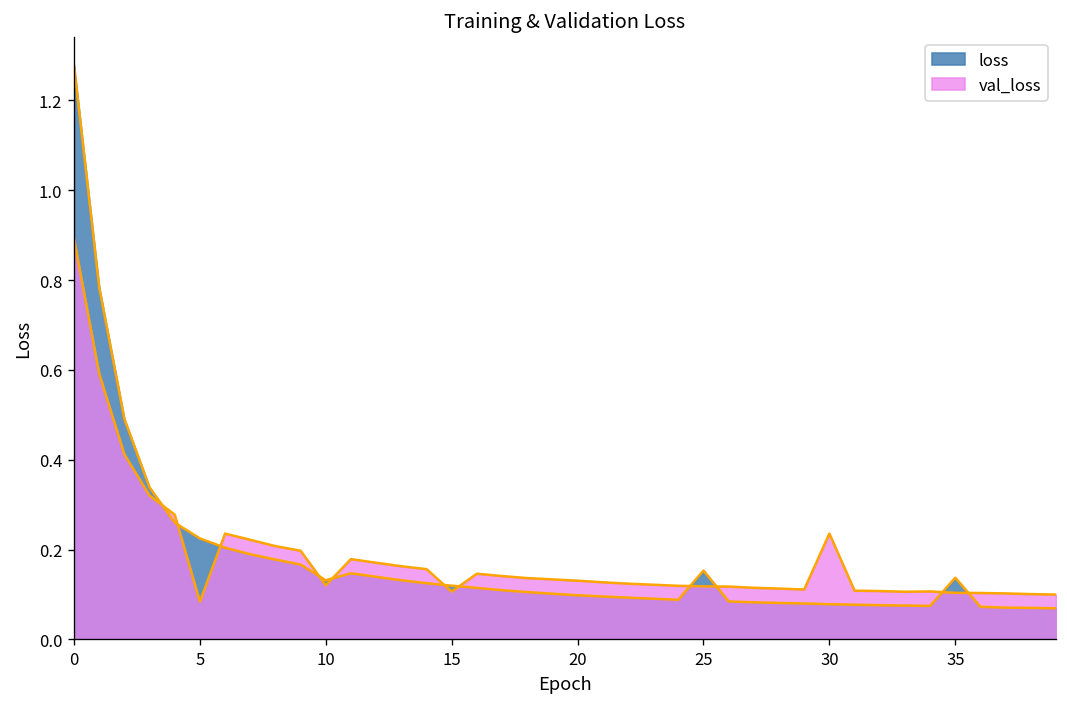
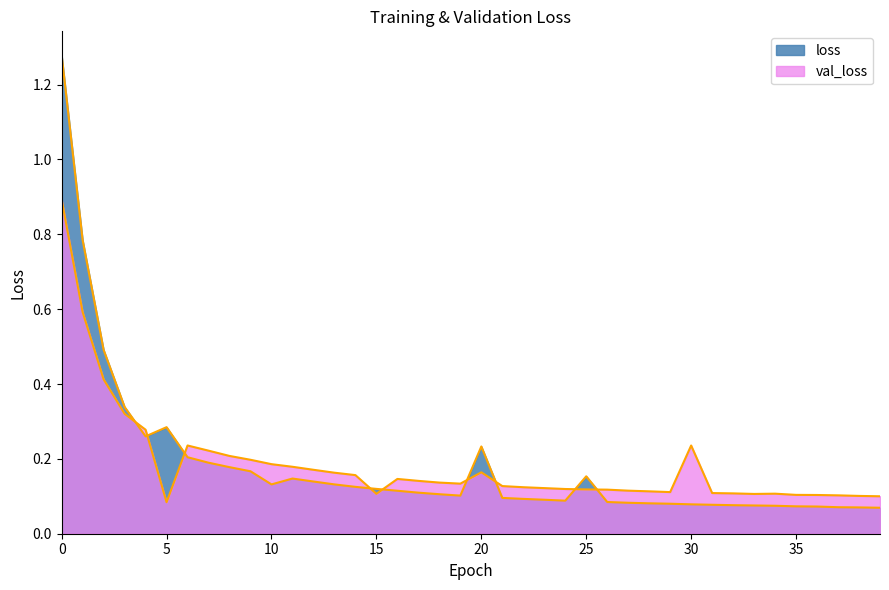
loss, 5: 0.22 -> 0.28
val_loss, 10: 0.12 -> 0.19
loss, 20: 0.10 -> 0.23
val_loss, 20: 0.13 -> 0.16
loss, 35: 0.14 -> 0.07
